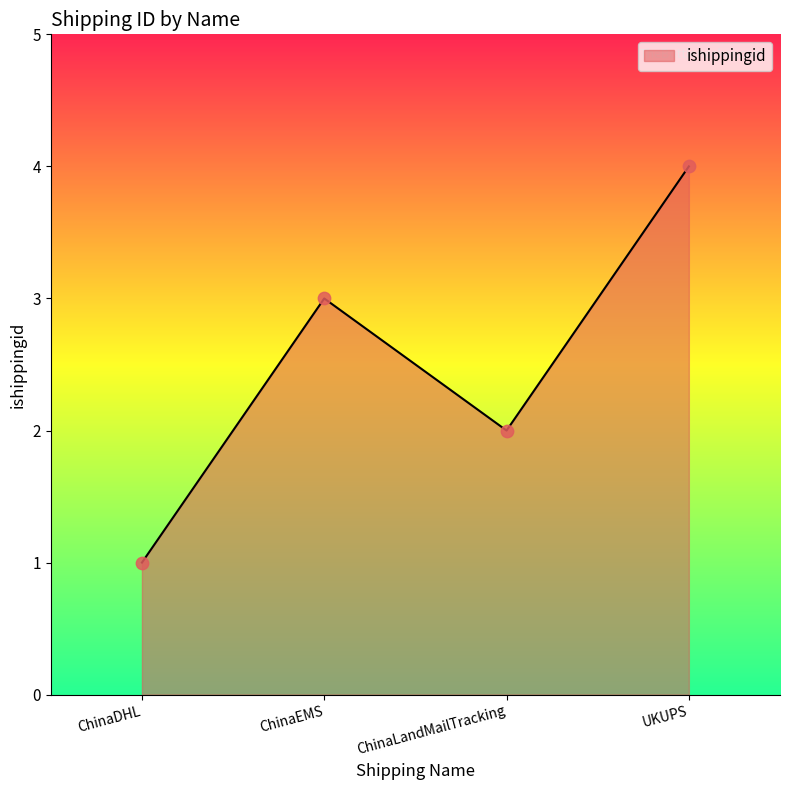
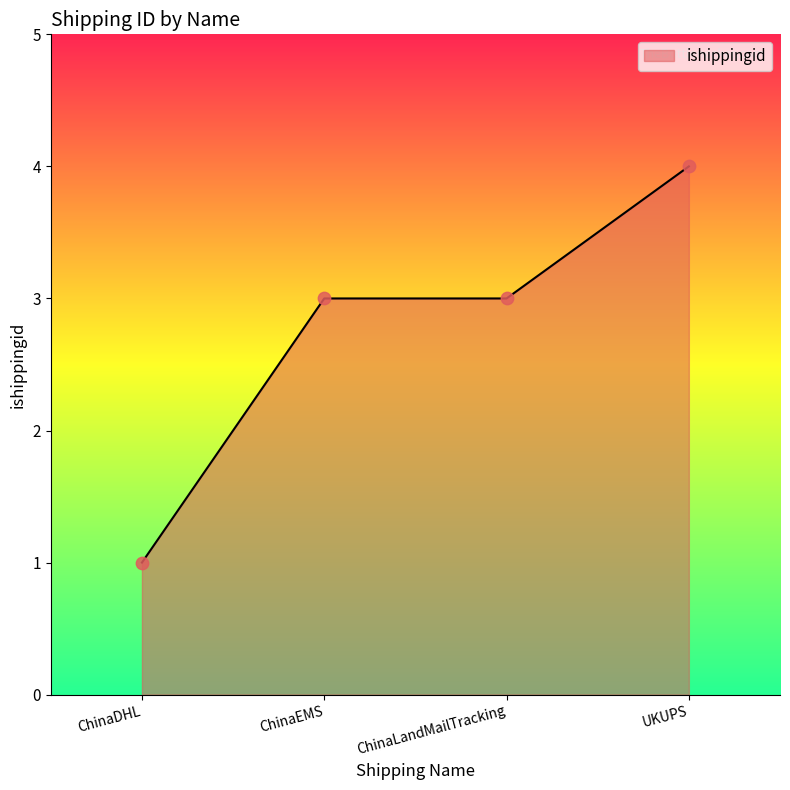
ChinaLandMailTracking: 2 -> 3
